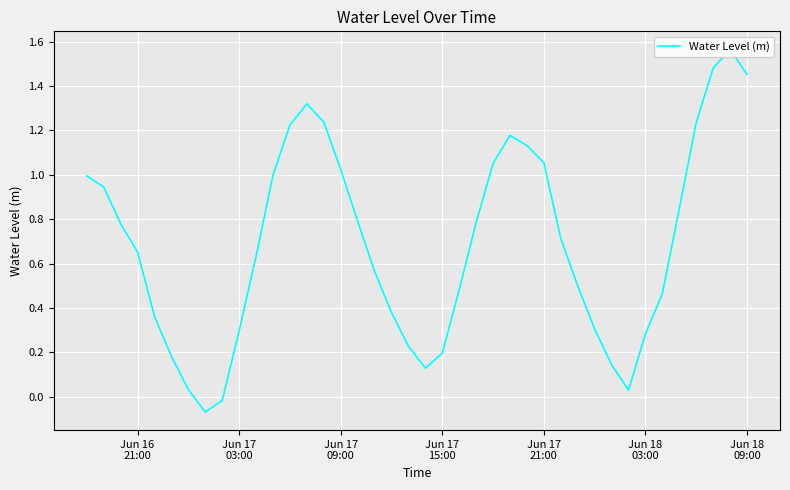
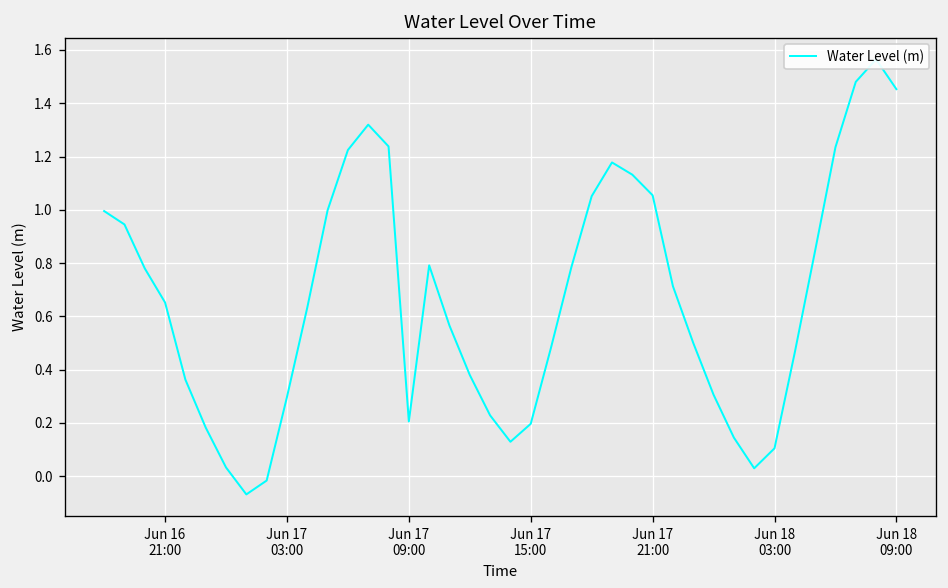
Jun 17 09:00: 1.02 -> 0.20
Jun 18 03:00: 0.28 -> 0.10
